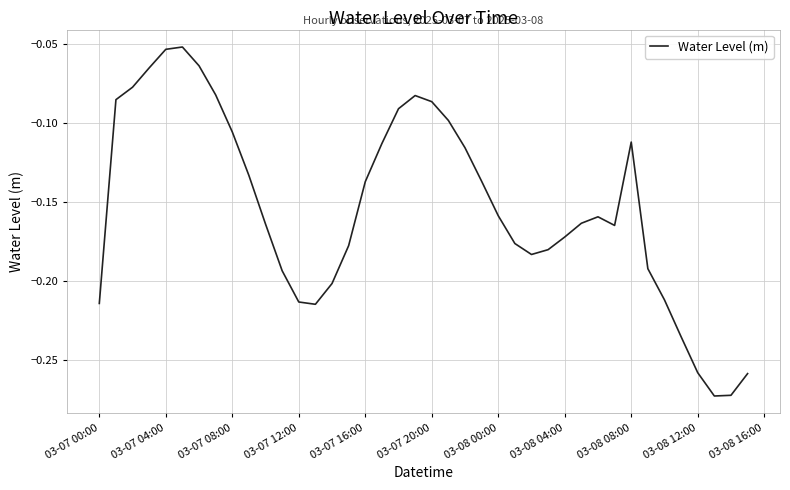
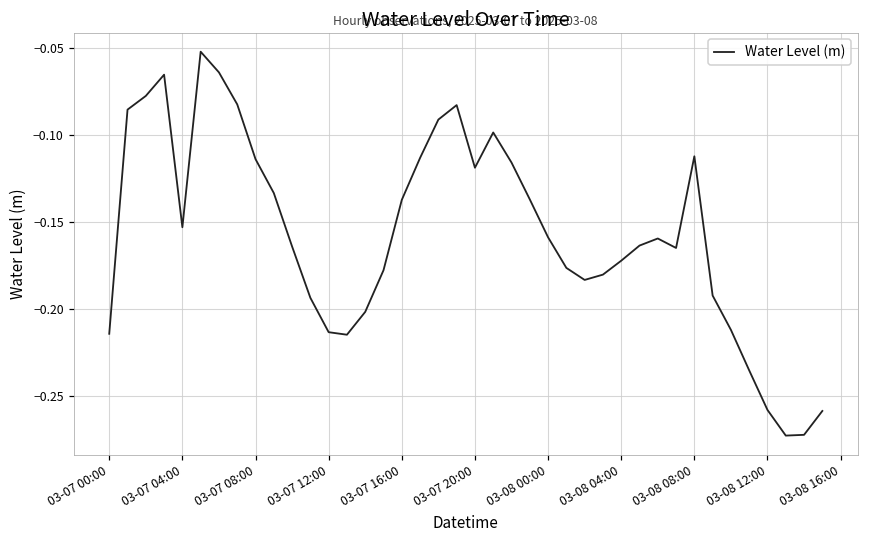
03-07 04:00: -0.053 -> -0.153
03-07 08:00: -0.106 -> -0.114
03-07 20:00: -0.086 -> -0.119
